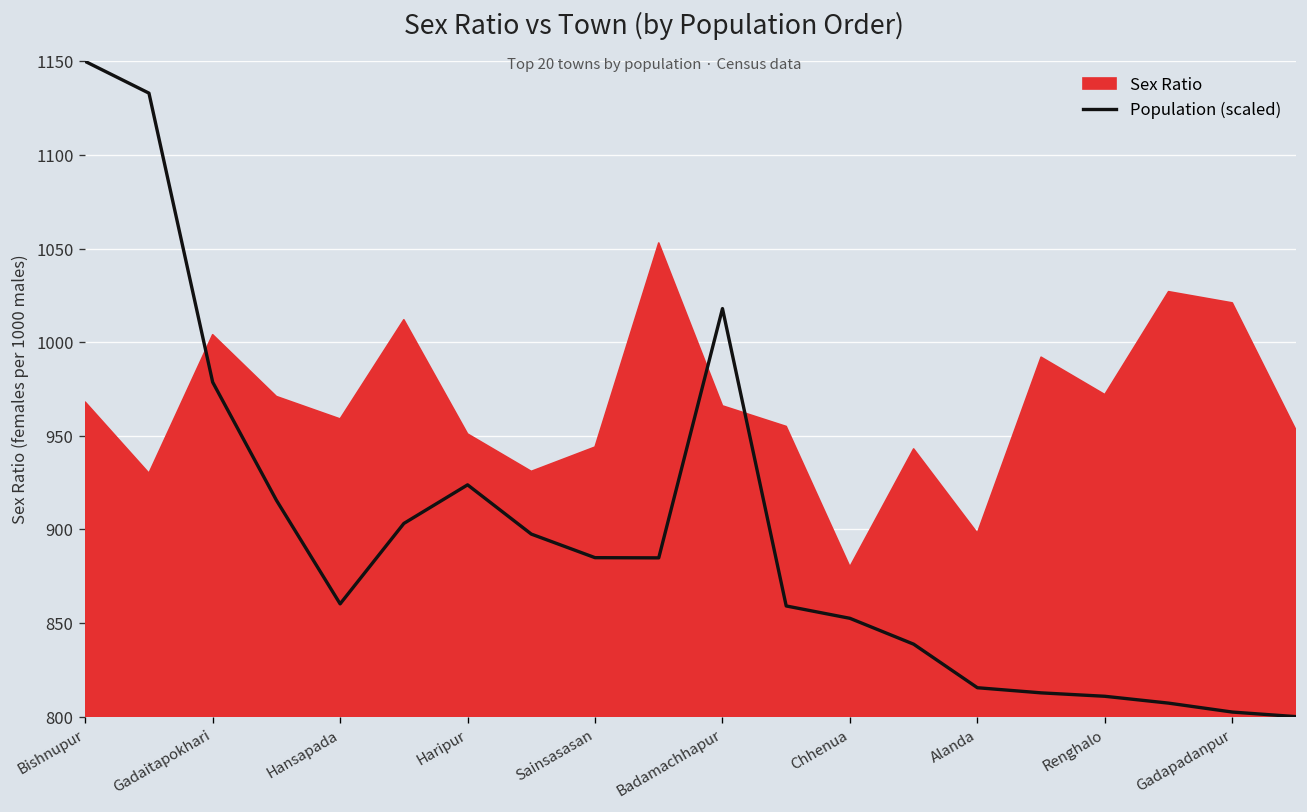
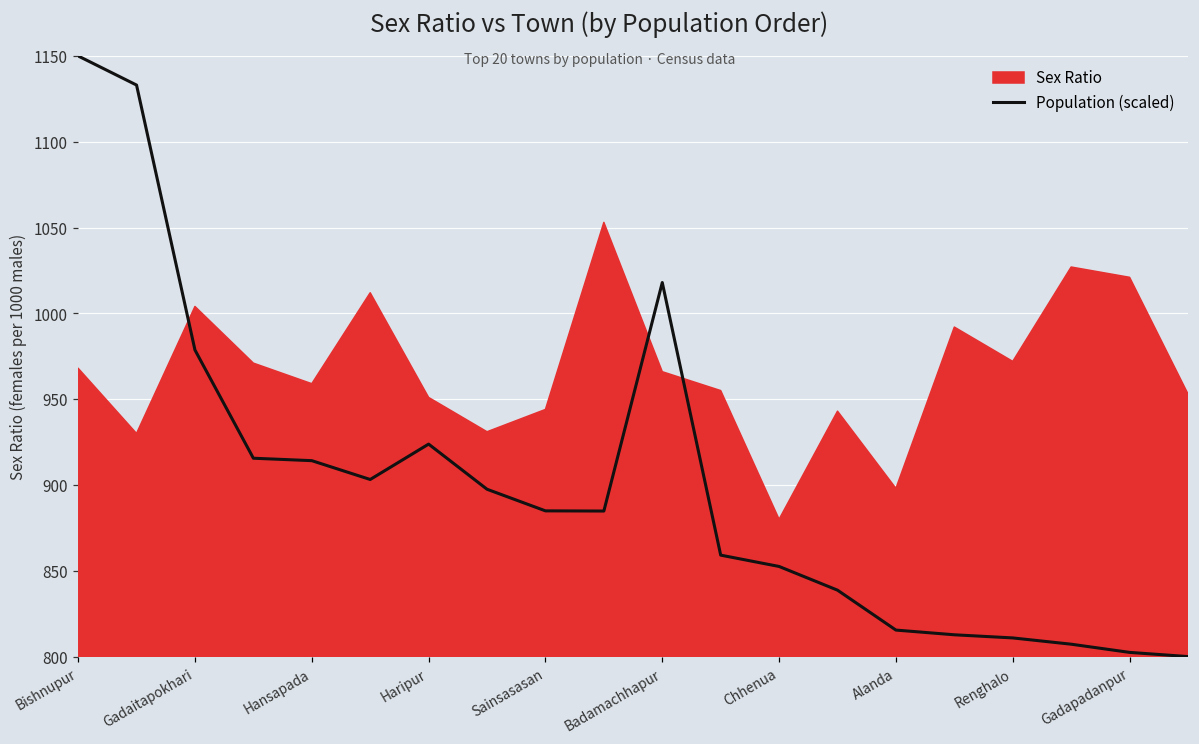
Population (scaled), Hansapada: 860 -> 914
